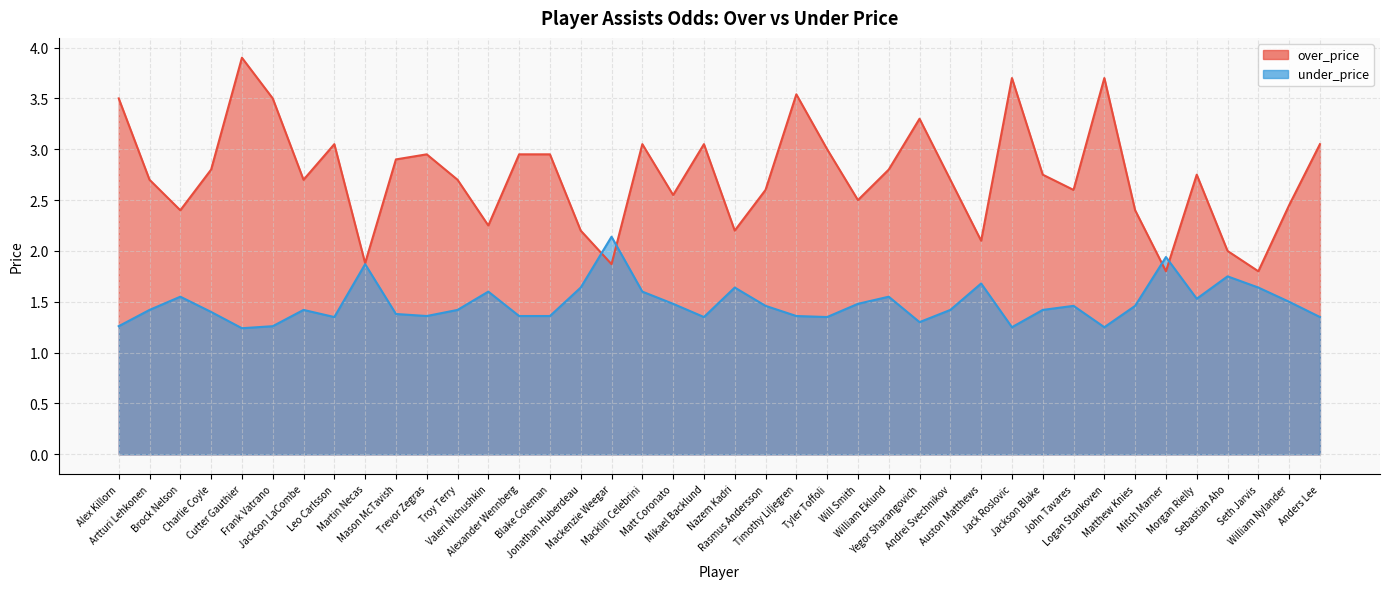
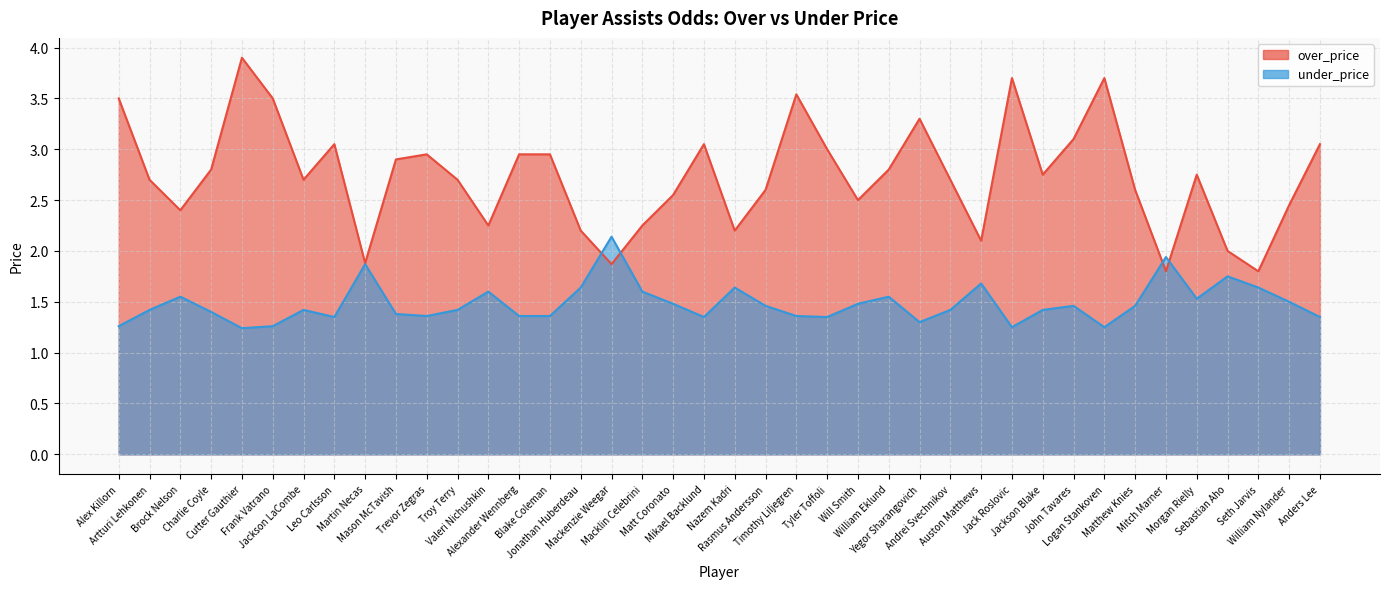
over_price, Macklin Celebrini: 3.05 -> 2.25
over_price, John Tavares: 2.6 -> 3.1
over_price, Matthew Knies: 2.4 -> 2.6
